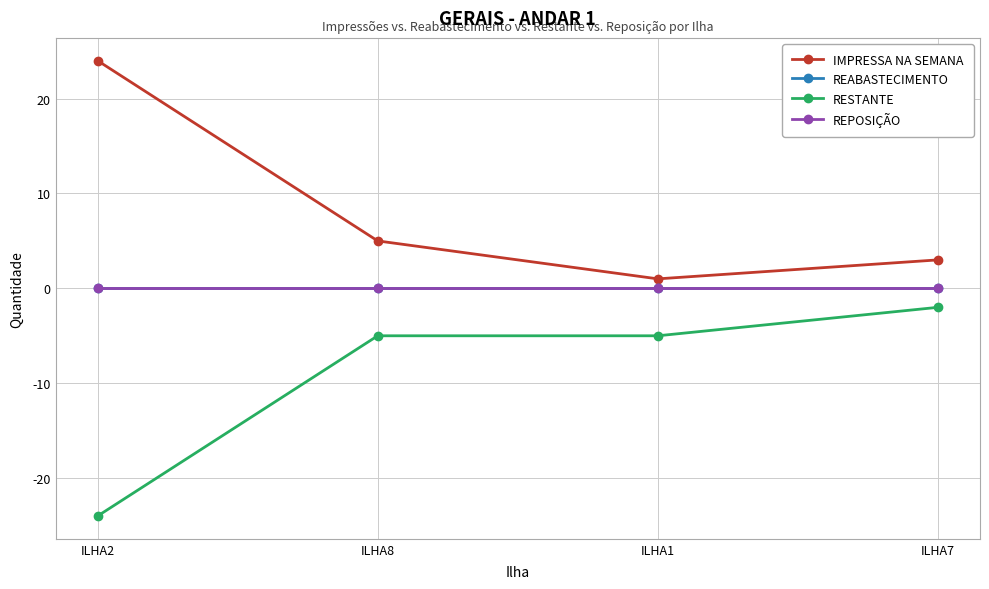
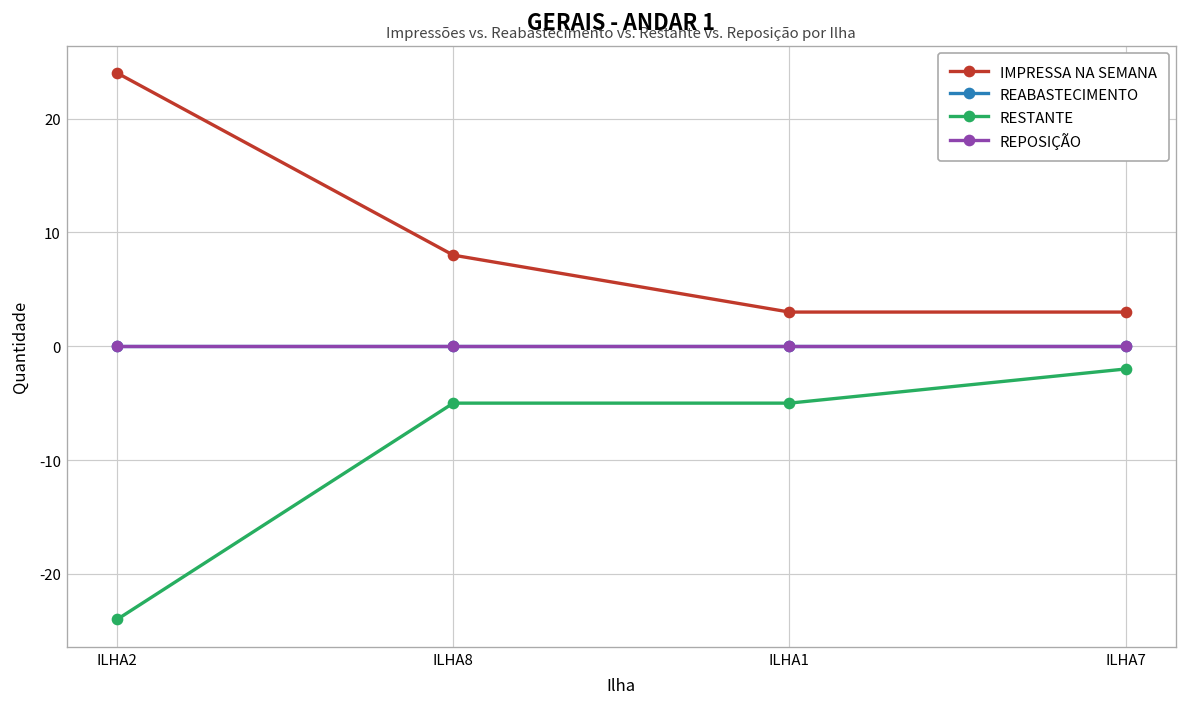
IMPRESSA NA SEMANA, ILHA8: 5 -> 8
IMPRESSA NA SEMANA, ILHA1: 1 -> 3
